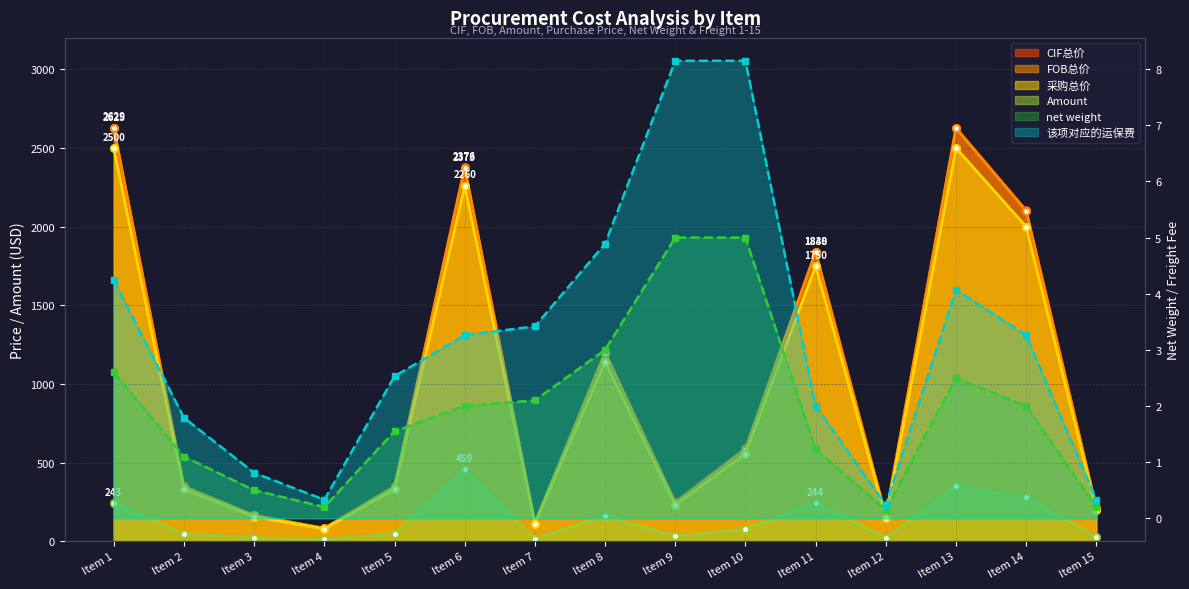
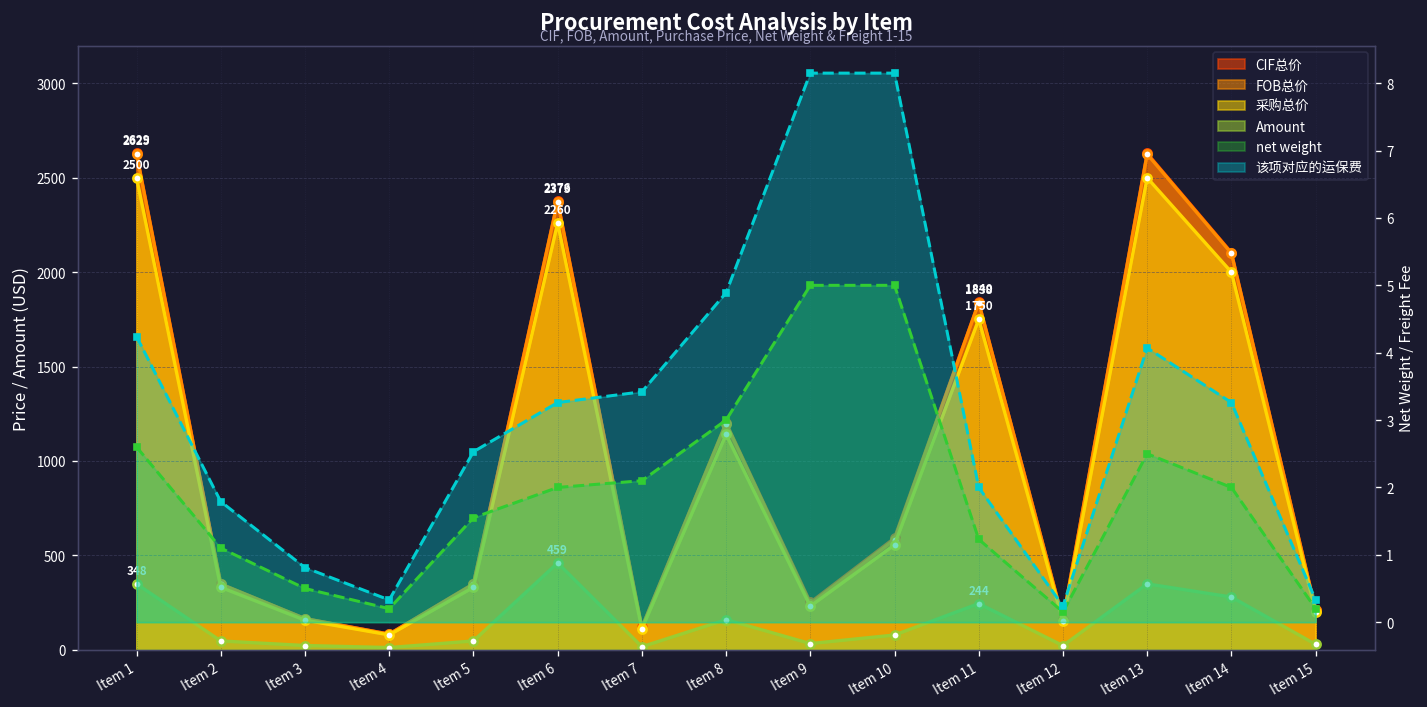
Amount, Item 1: 243 -> 348
